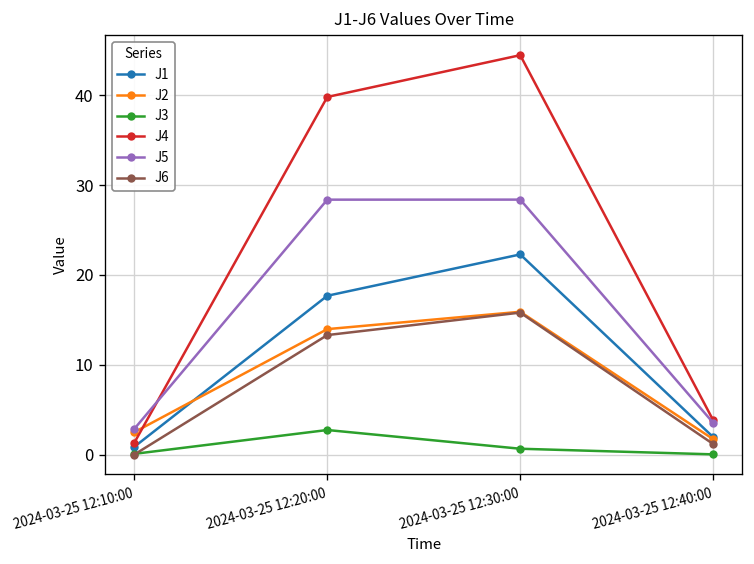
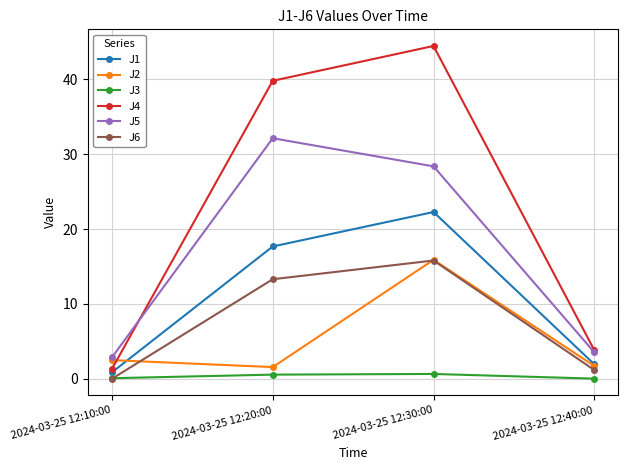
J2, 2024-03-25 12:20:00: 14 -> 2
J3, 2024-03-25 12:20:00: 3 -> 1
J5, 2024-03-25 12:20:00: 28 -> 32
